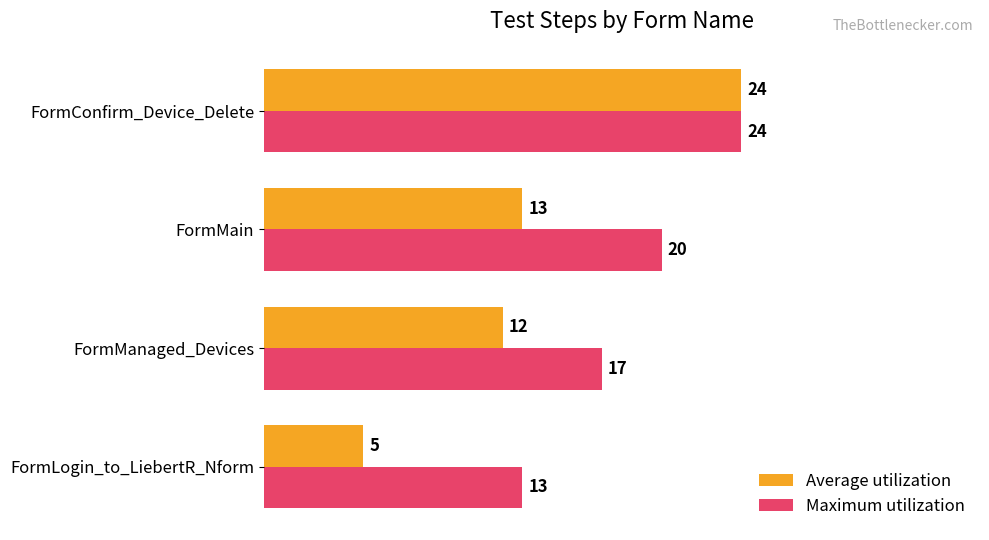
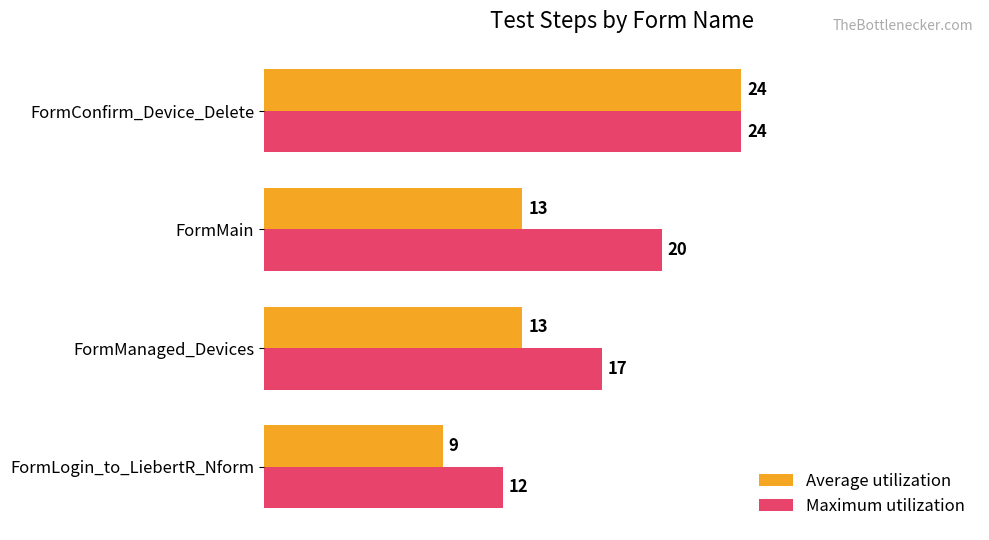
Average utilization, FormManaged_Devices: 12 -> 13
Average utilization, FormLogin_to_LiebertR_Nform: 5 -> 9
Maximum utilization, FormLogin_to_LiebertR_Nform: 13 -> 12
